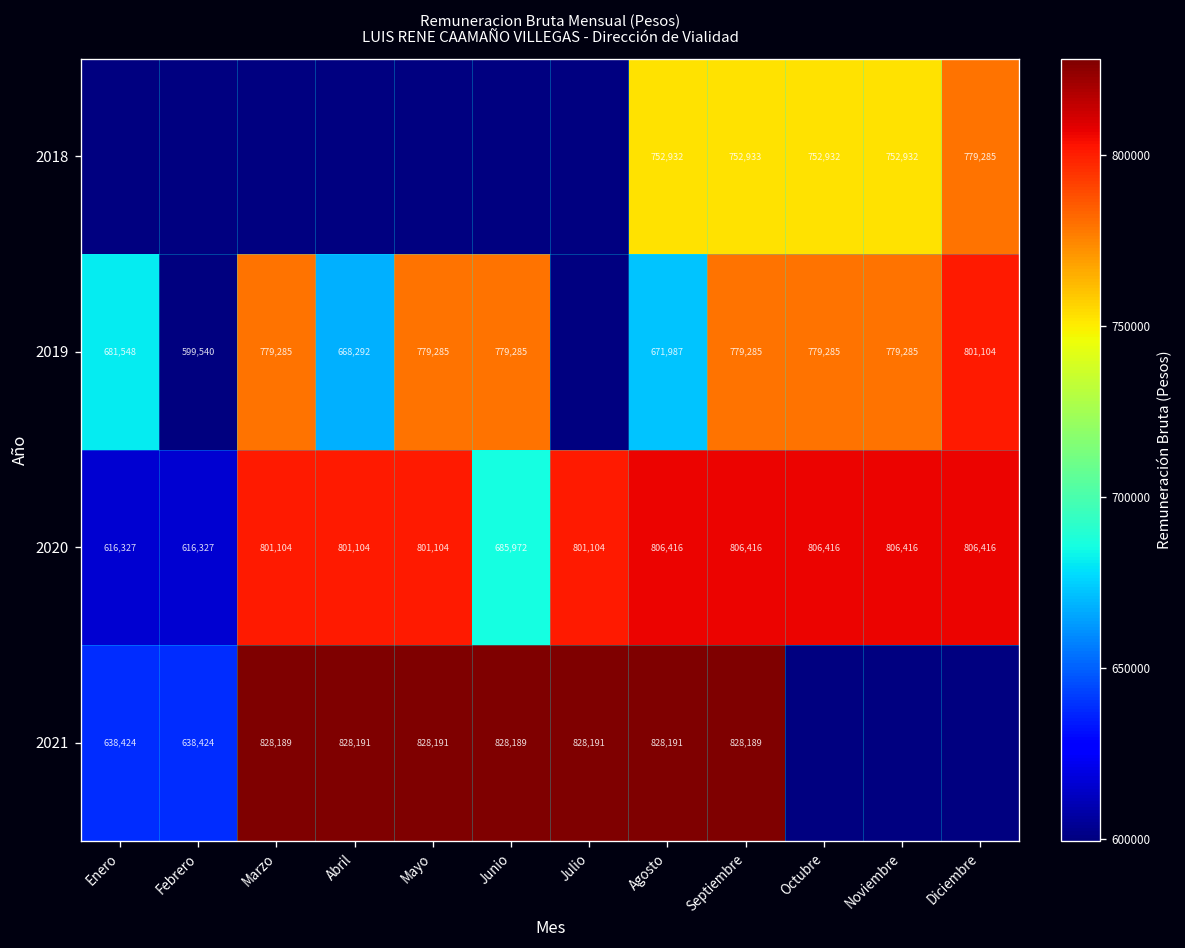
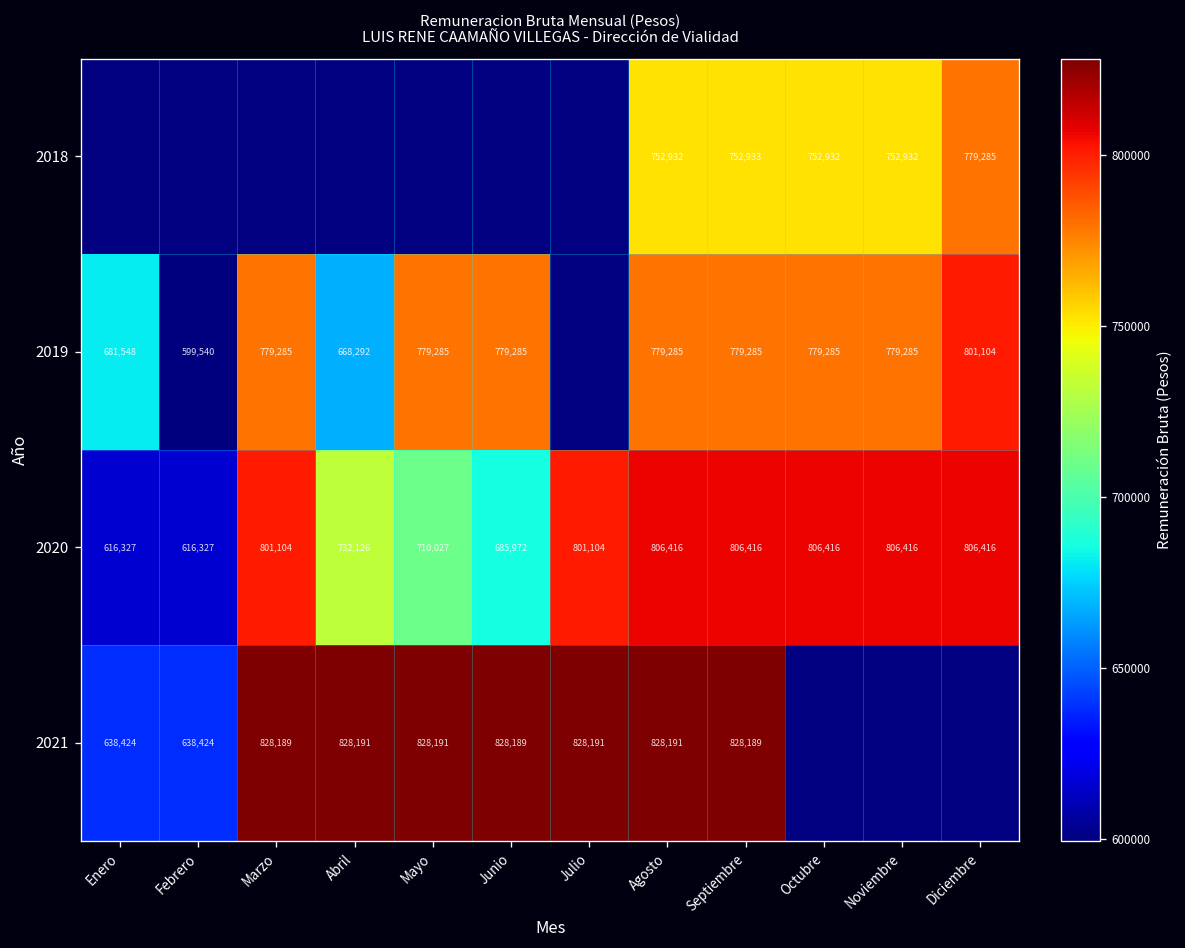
2019, Agosto: 671,987 -> 779,285
2020, Abril: 801,104 -> 732,126
2020, Mayo: 801,104 -> 710,027
